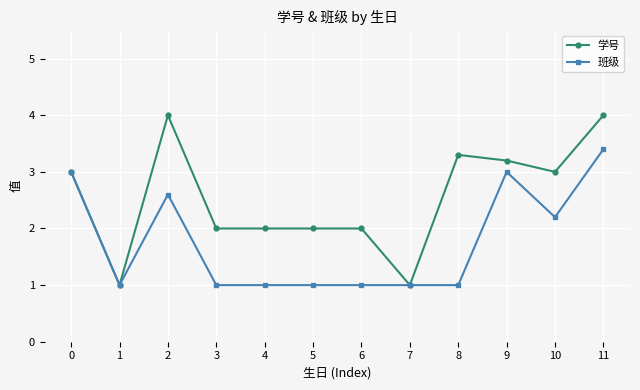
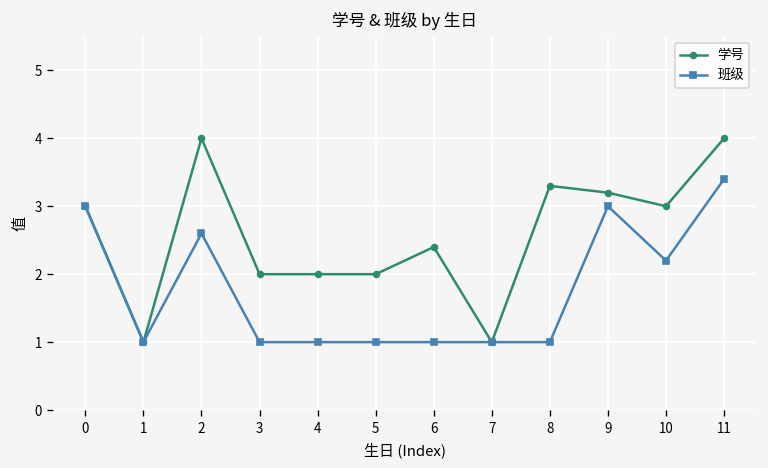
学号, 6: 2.0 -> 2.4
